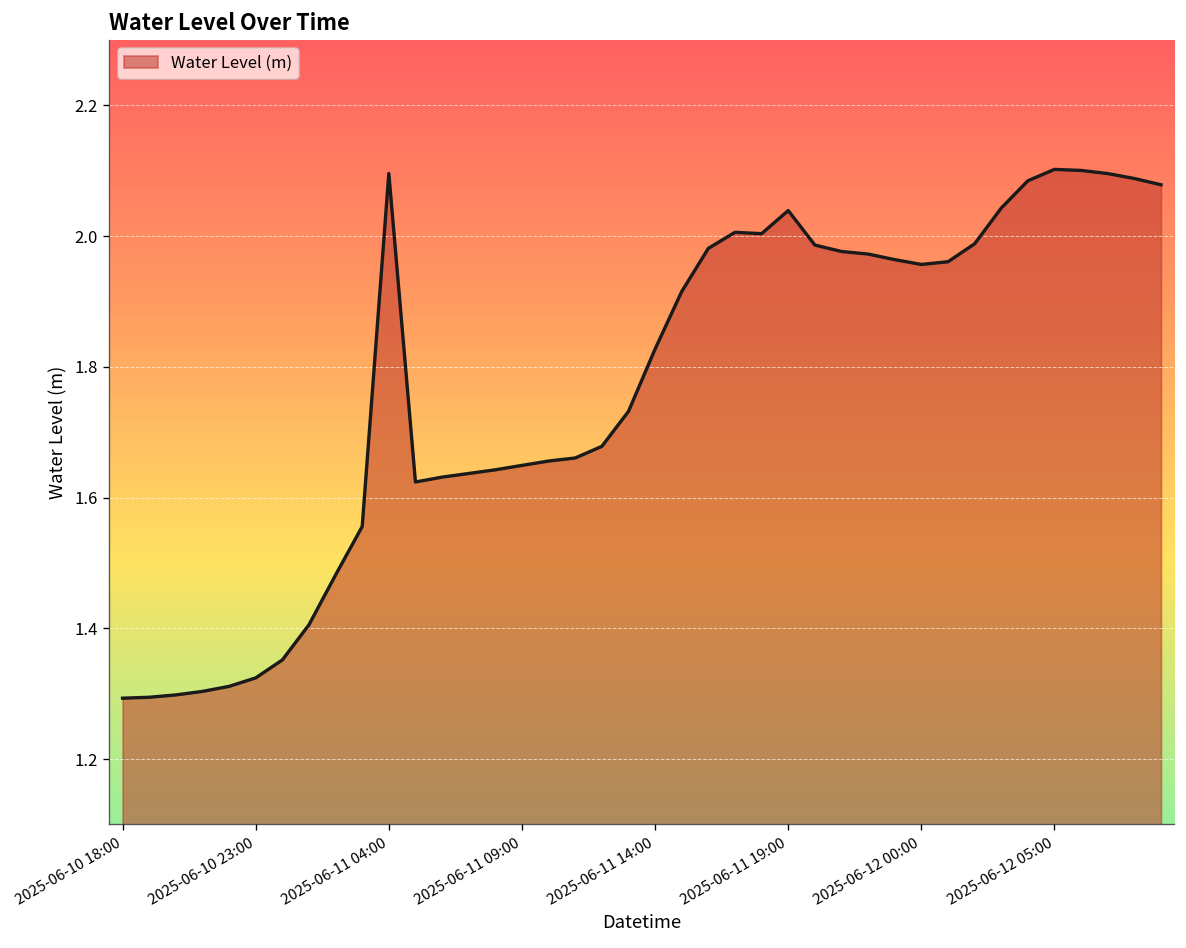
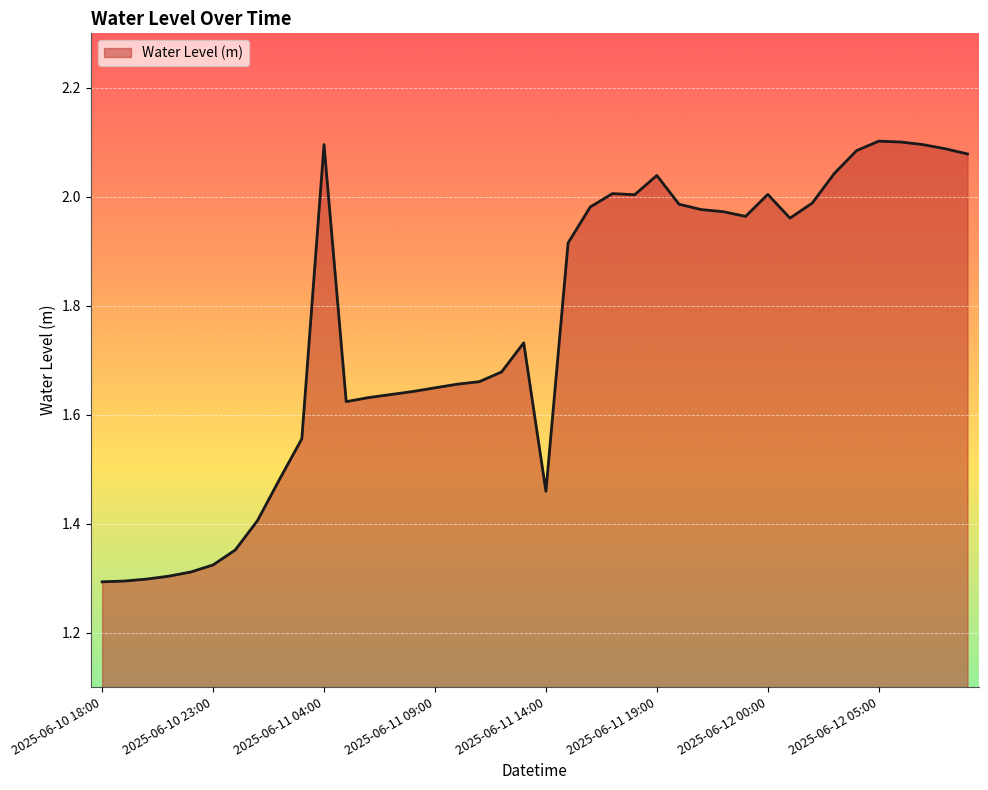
2025-06-11 14:00: 1.83 -> 1.46
2025-06-12 00:00: 1.96 -> 2.00
